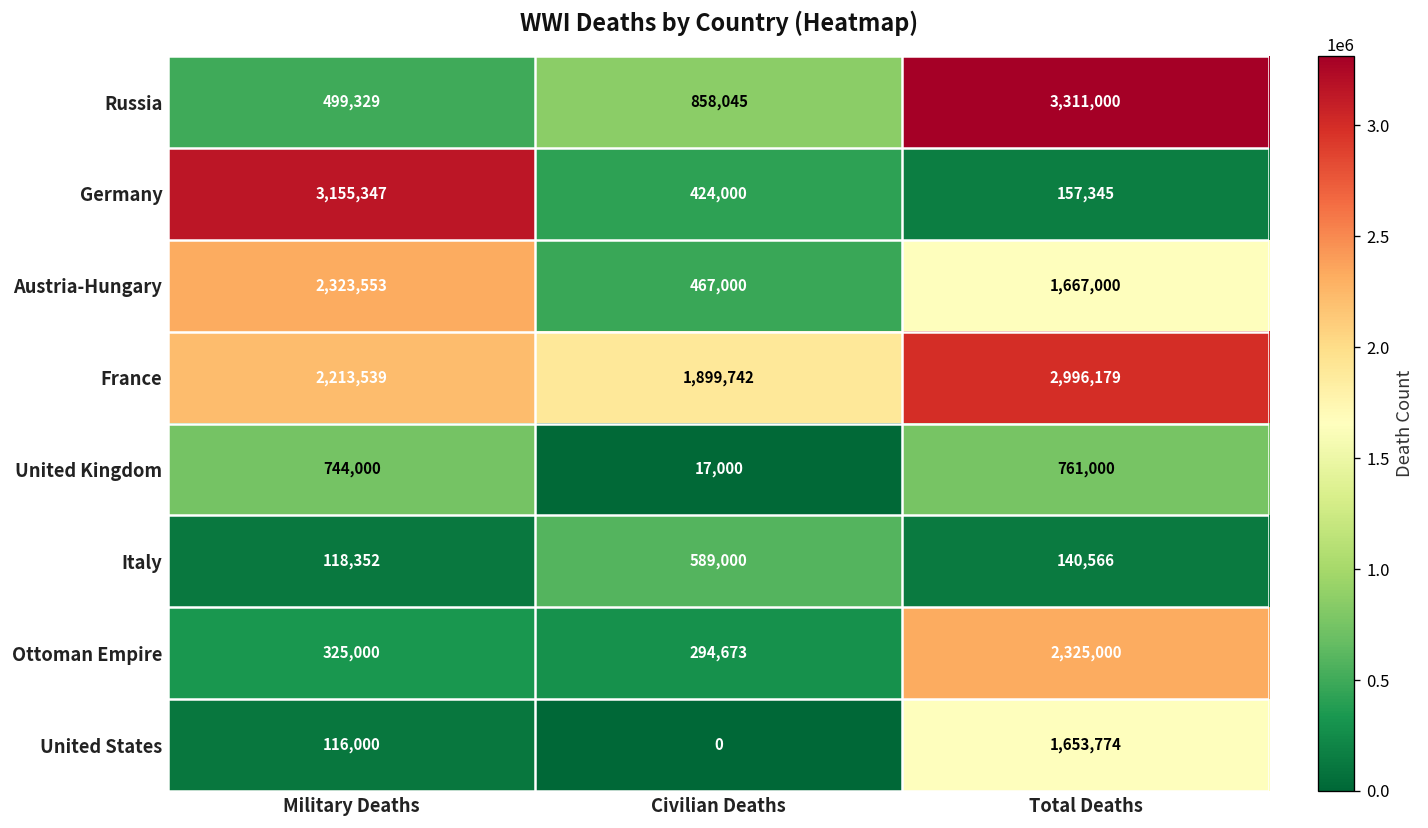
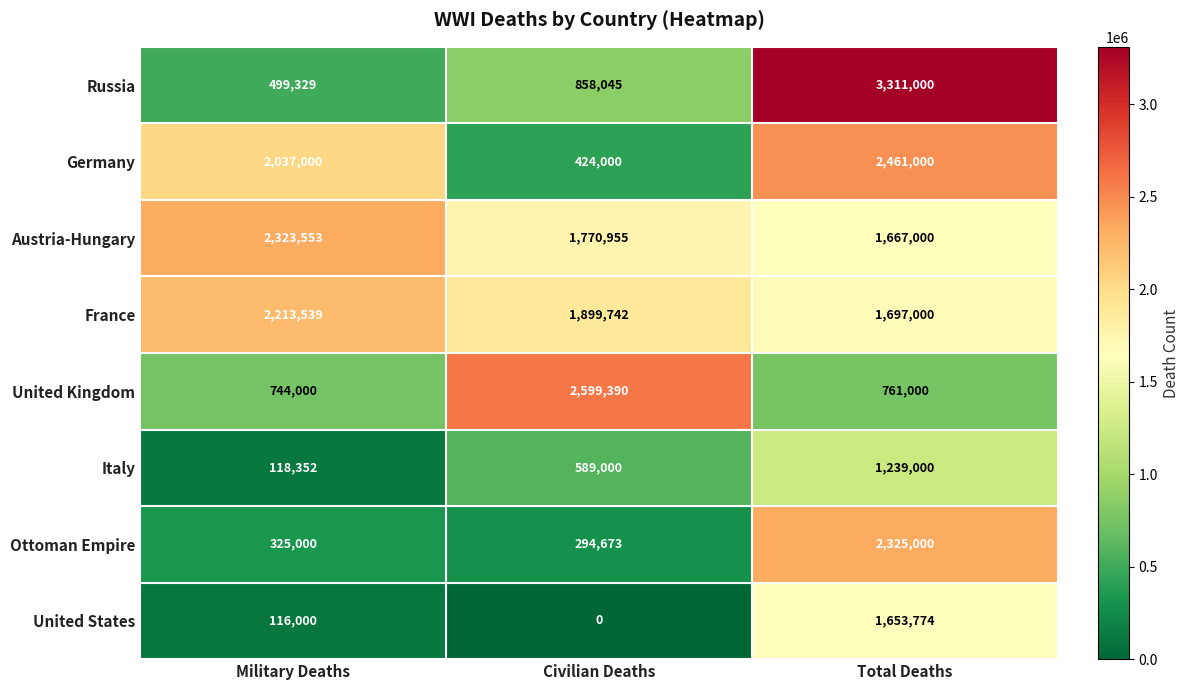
Germany, Military Deaths: 3,155,347 -> 2,037,000
Germany, Total Deaths: 157,345 -> 2,461,000
Austria-Hungary, Civilian Deaths: 467,000 -> 1,770,955
France, Total Deaths: 2,996,179 -> 1,697,000
United Kingdom, Civilian Deaths: 17,000 -> 2,599,390
Italy, Total Deaths: 140,566 -> 1,239,000
